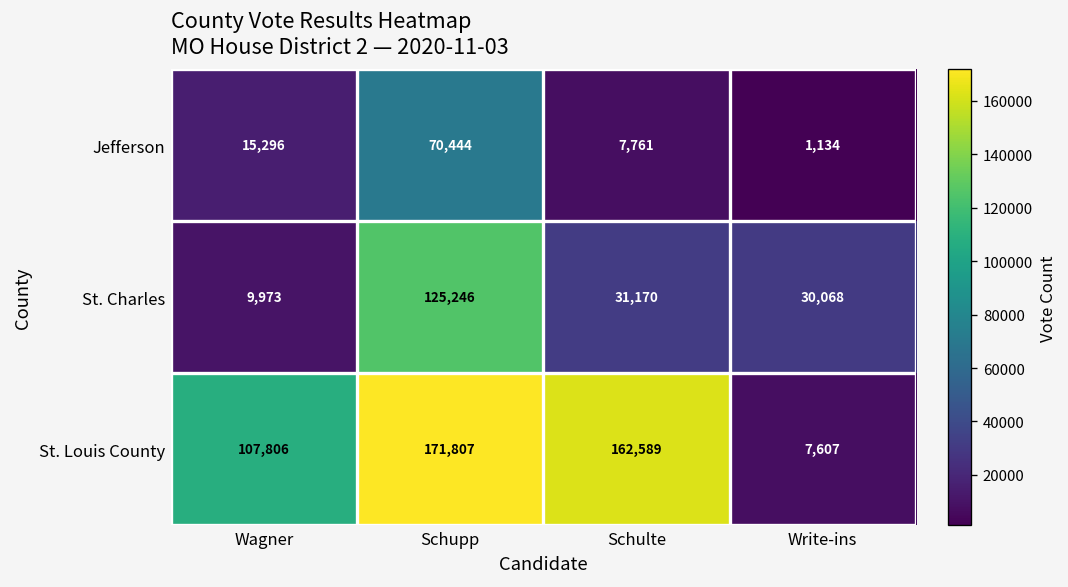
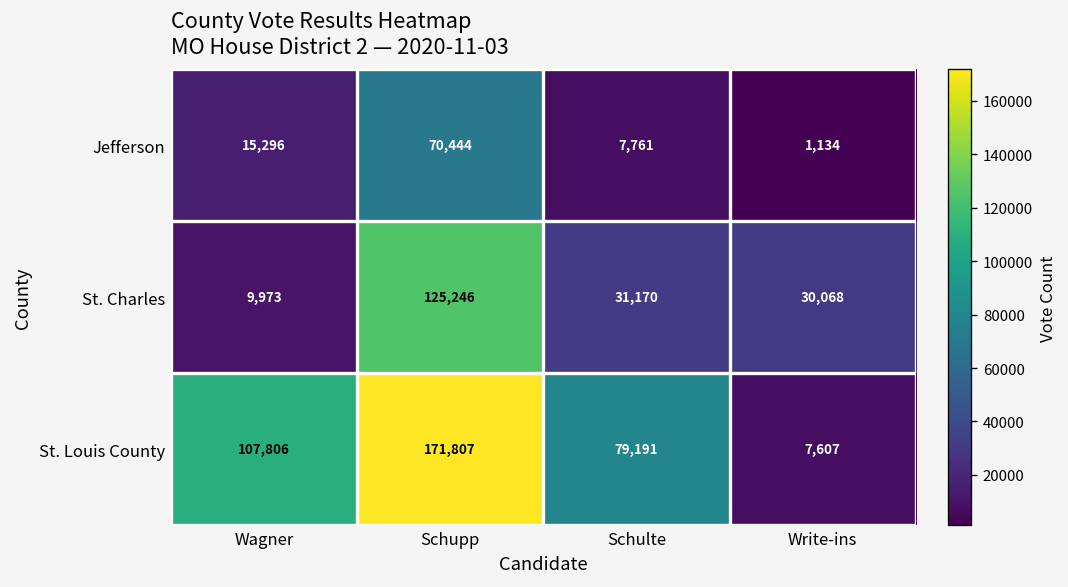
St. Louis County, Schulte: 162,589 -> 79,191
